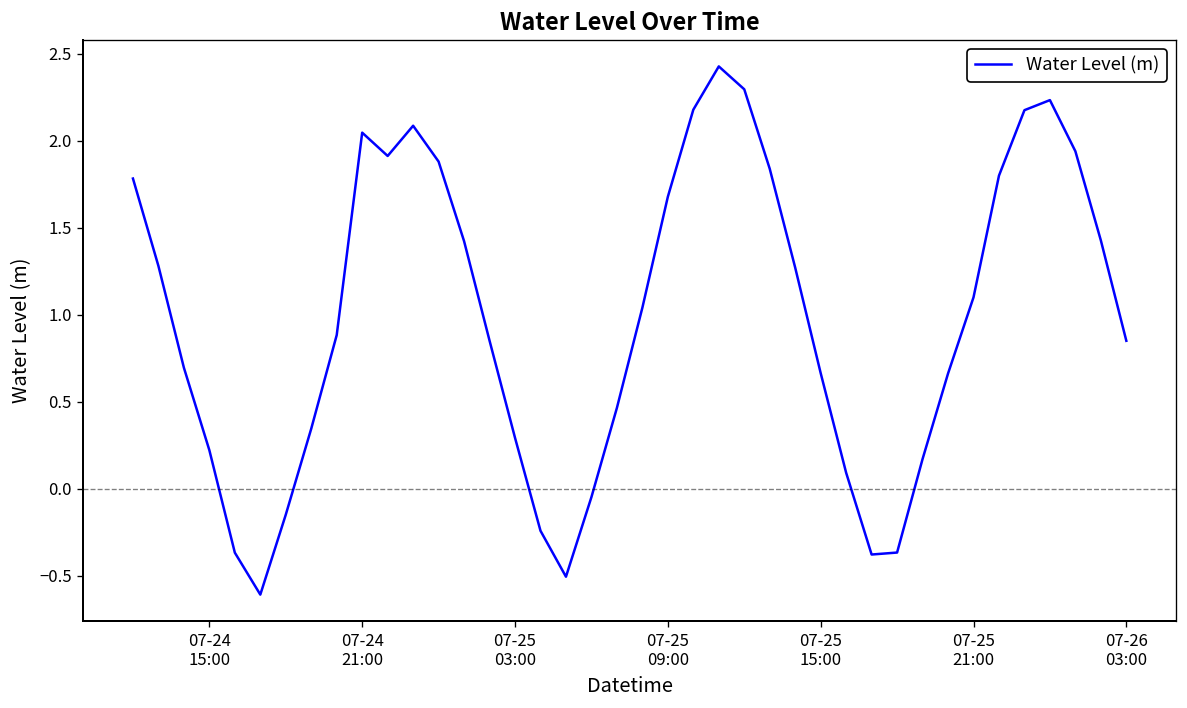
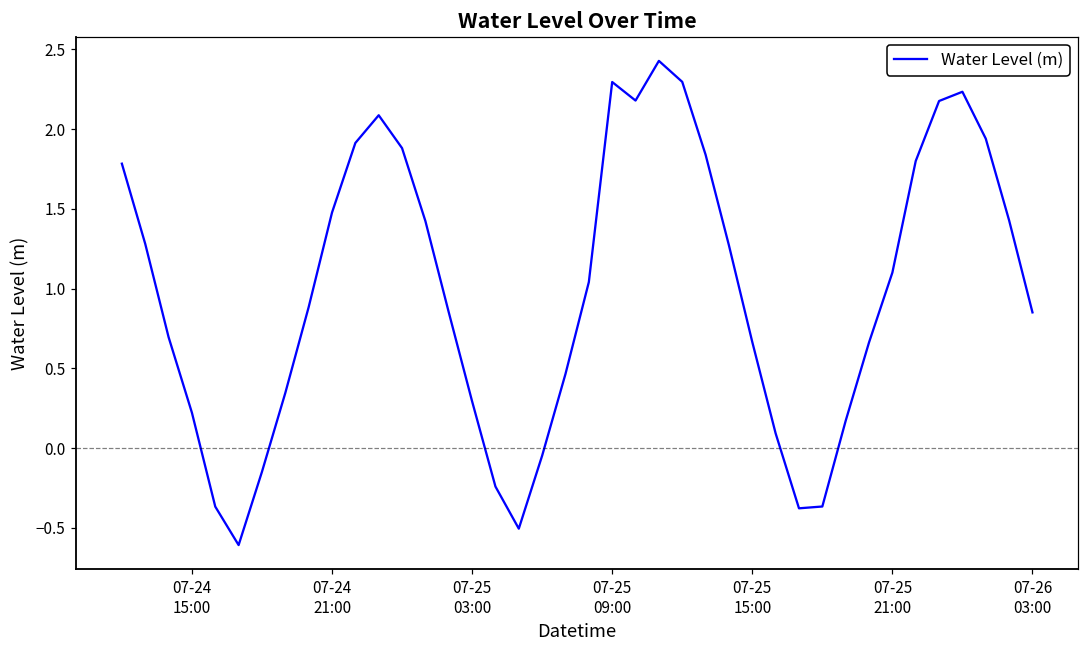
07-24 21:00: 2.05 -> 1.48
07-25 09:00: 1.68 -> 2.30
